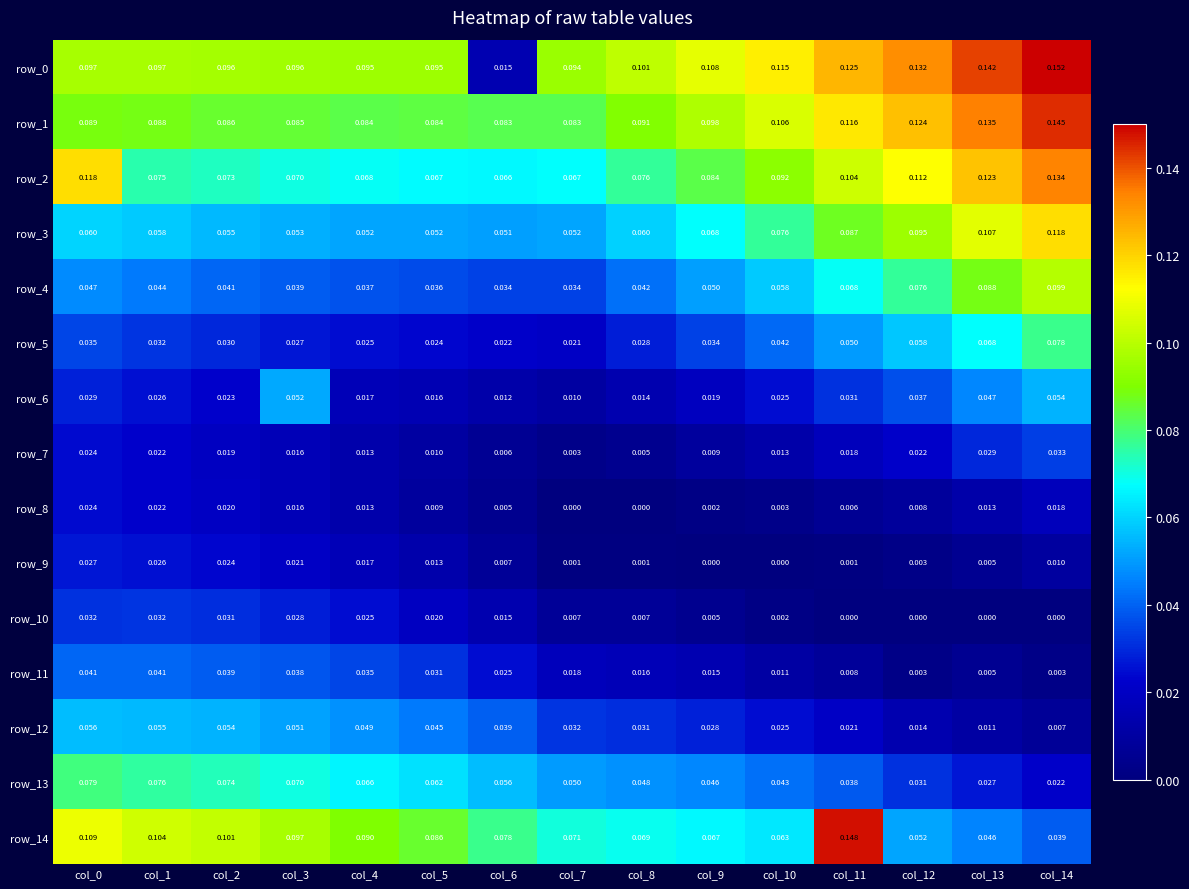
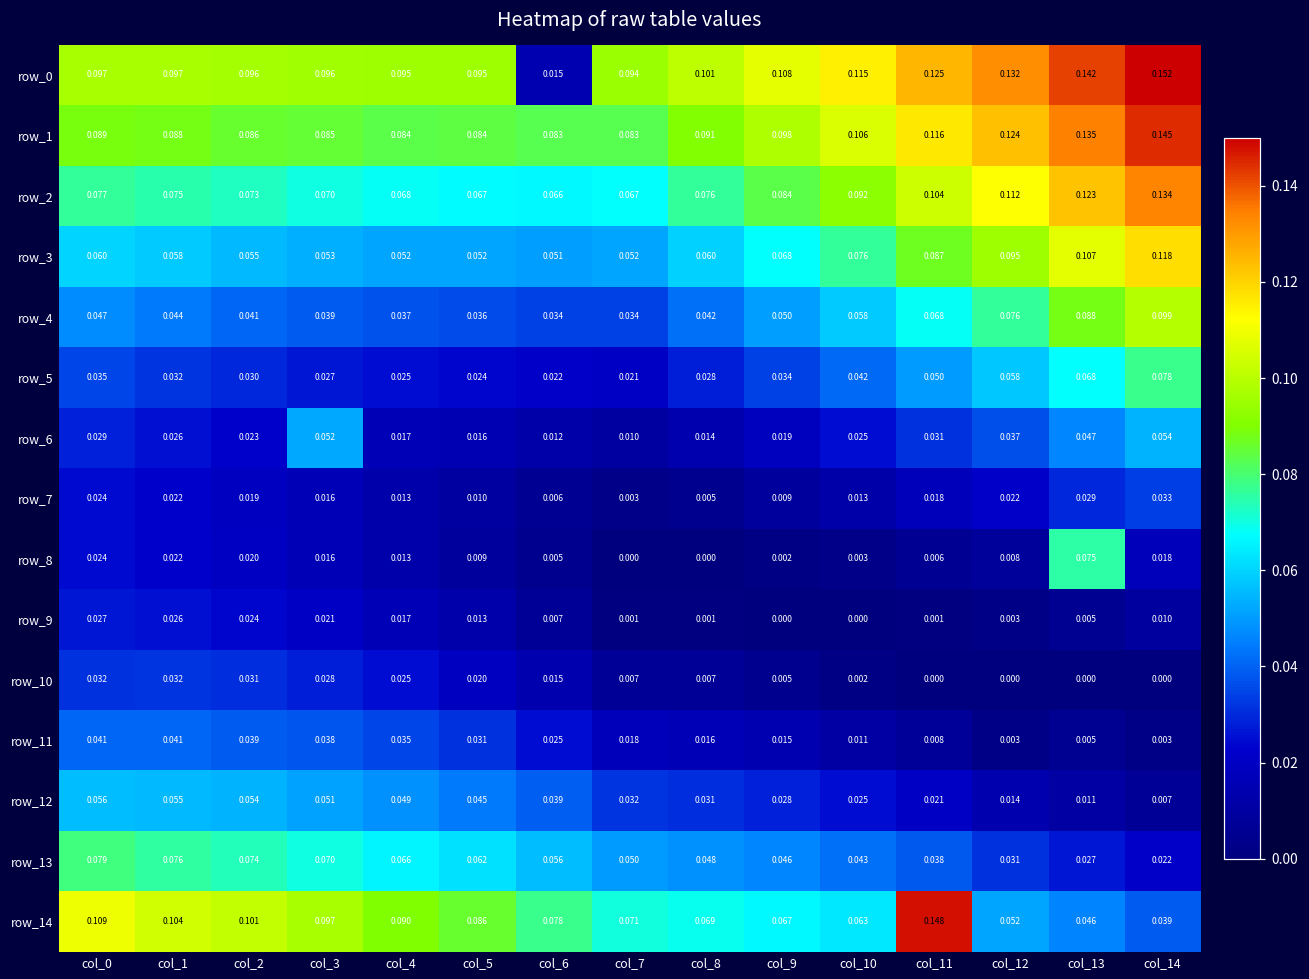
row_2, col_0: 0.118 -> 0.077
row_8, col_13: 0.013 -> 0.075
